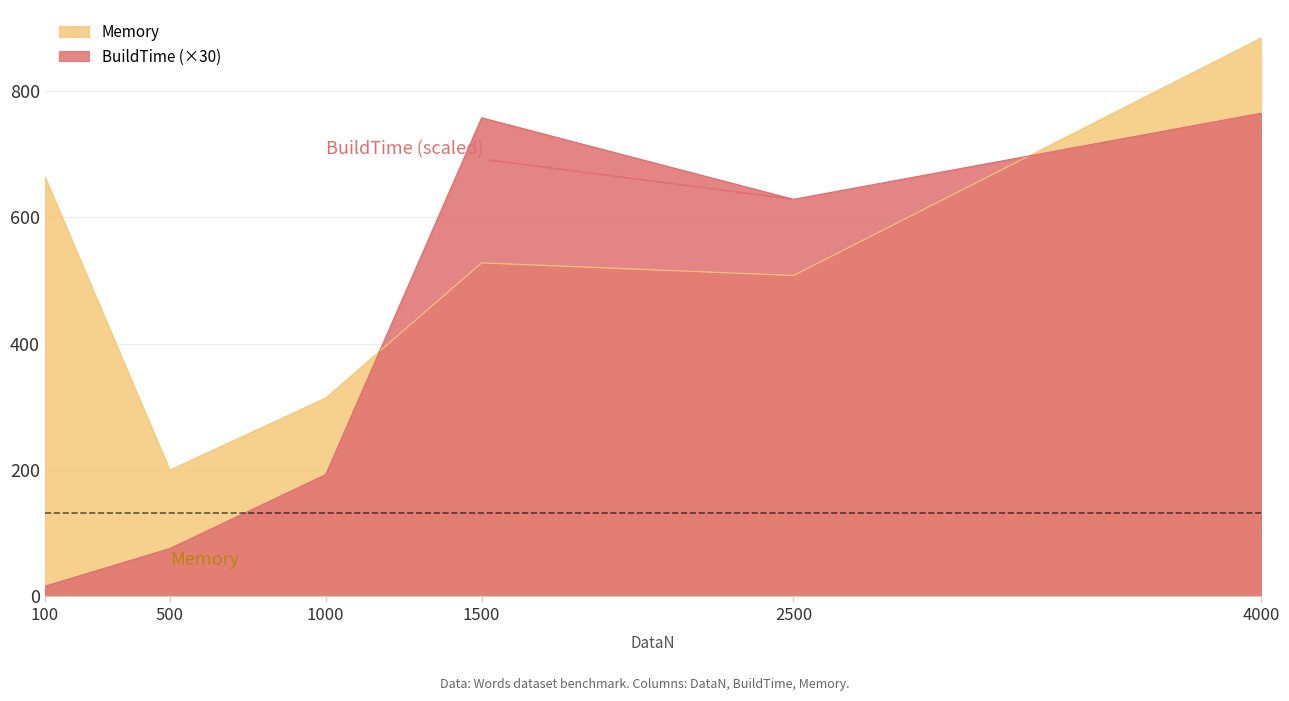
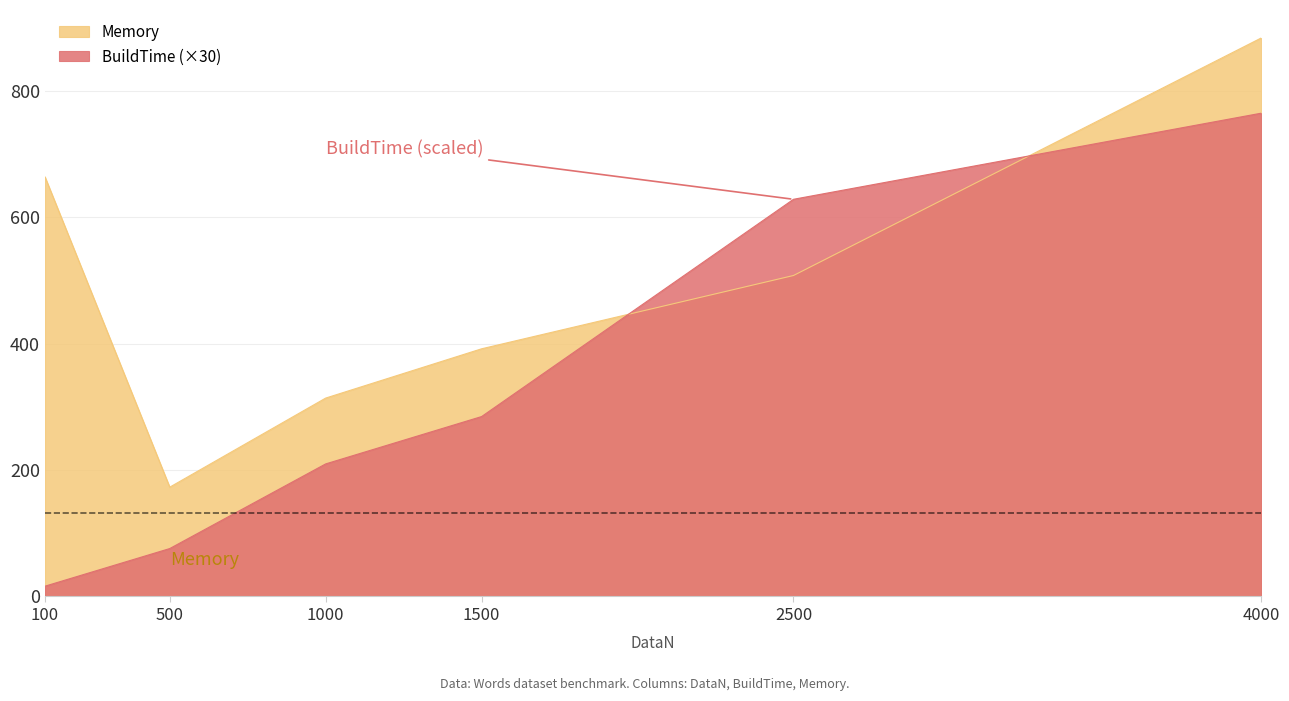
Memory, 500: 200 -> 170
BuildTime (×30), 1000: 190 -> 210
Memory, 1500: 530 -> 390
BuildTime (×30), 1500: 760 -> 280
